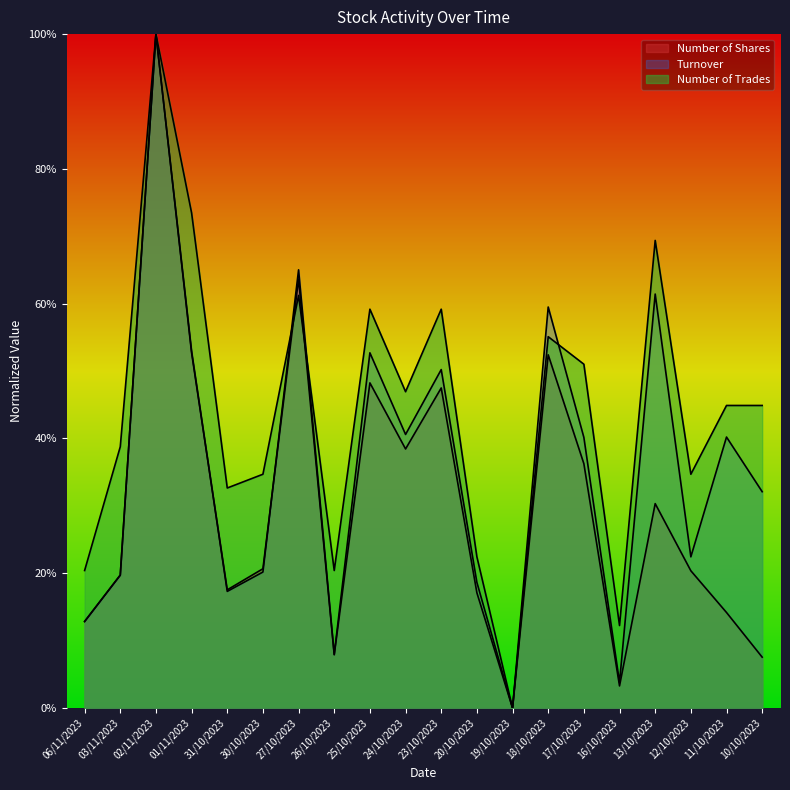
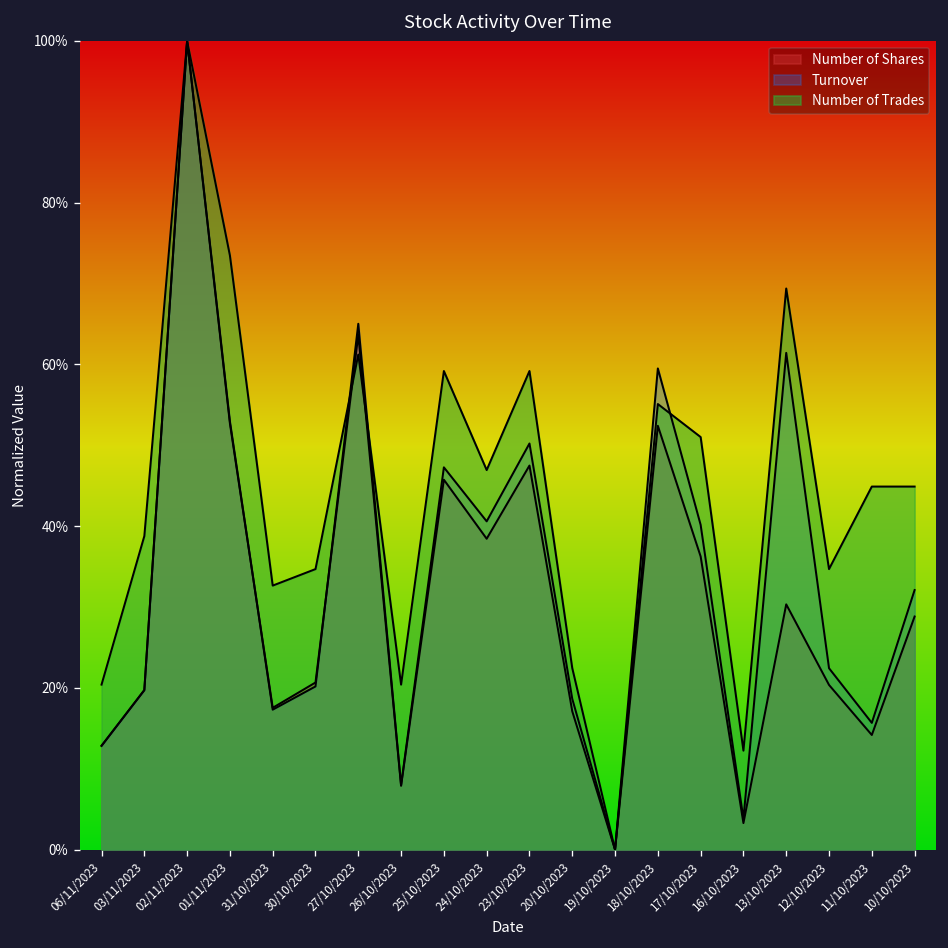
Number of Shares, 25/10/2023: 48% -> 46%
Turnover, 25/10/2023: 53% -> 47%
Turnover, 11/10/2023: 40% -> 16%
Number of Shares, 10/10/2023: 8% -> 29%
